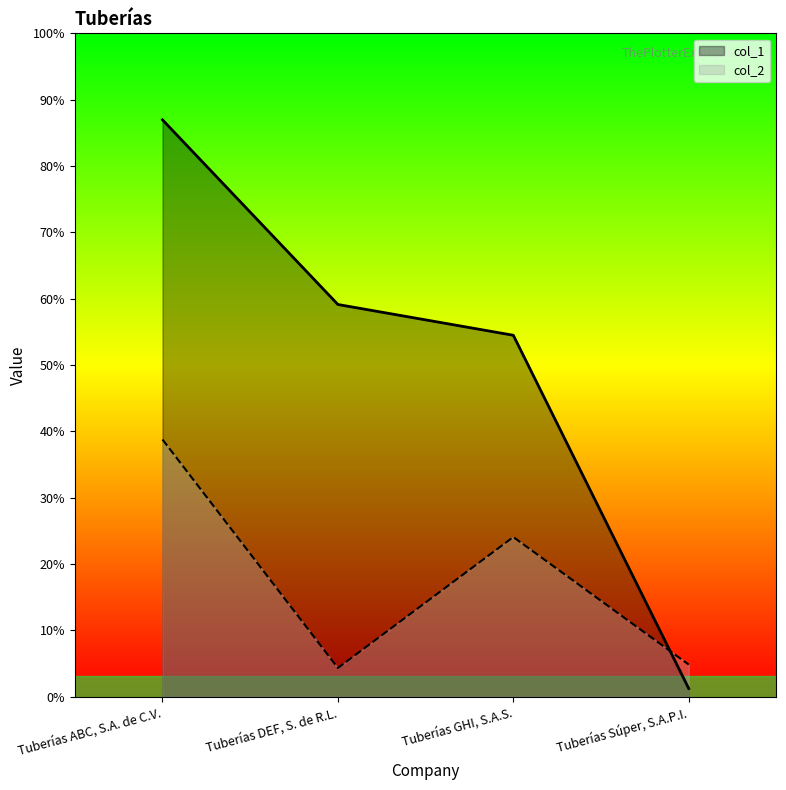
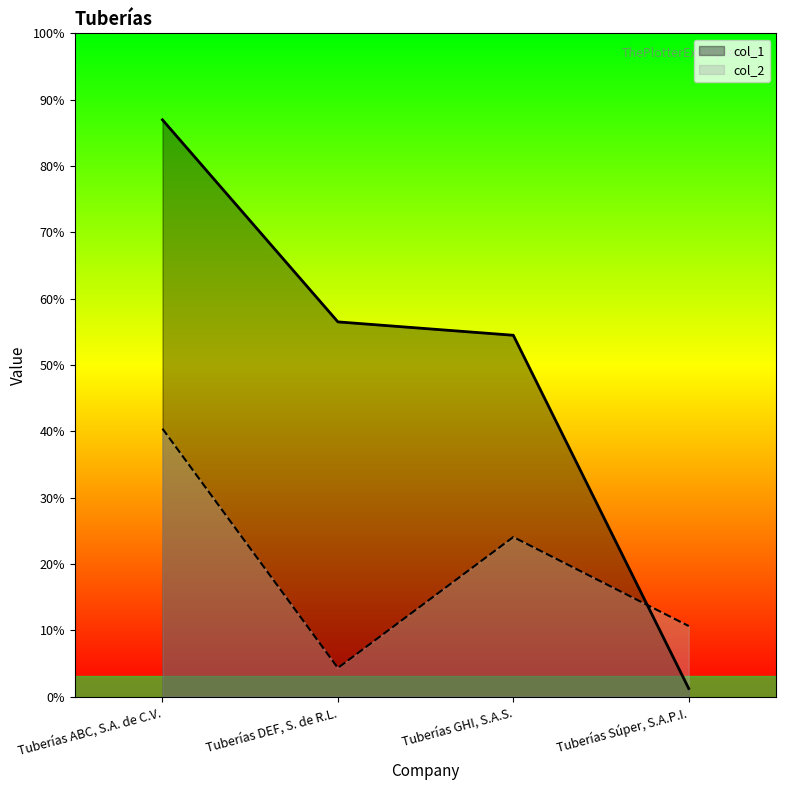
col_2, Tuberías ABC, S.A. de C.V.: 39% -> 40%
col_1, Tuberías DEF, S. de R.L.: 59% -> 56%
col_2, Tuberías Súper, S.A.P.I.: 5% -> 11%
